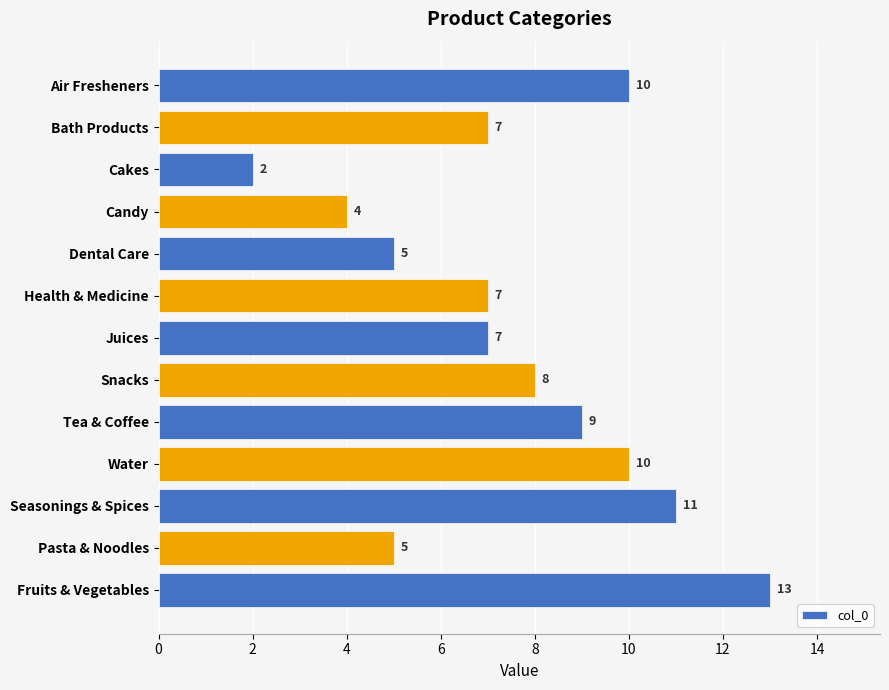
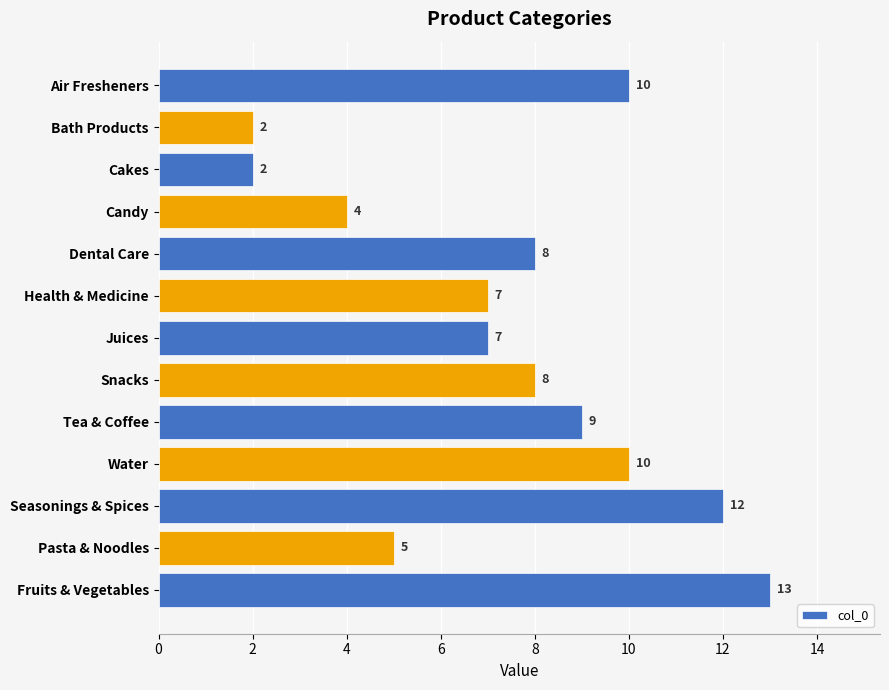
Bath Products: 7 -> 2
Dental Care: 5 -> 8
Seasonings & Spices: 11 -> 12
